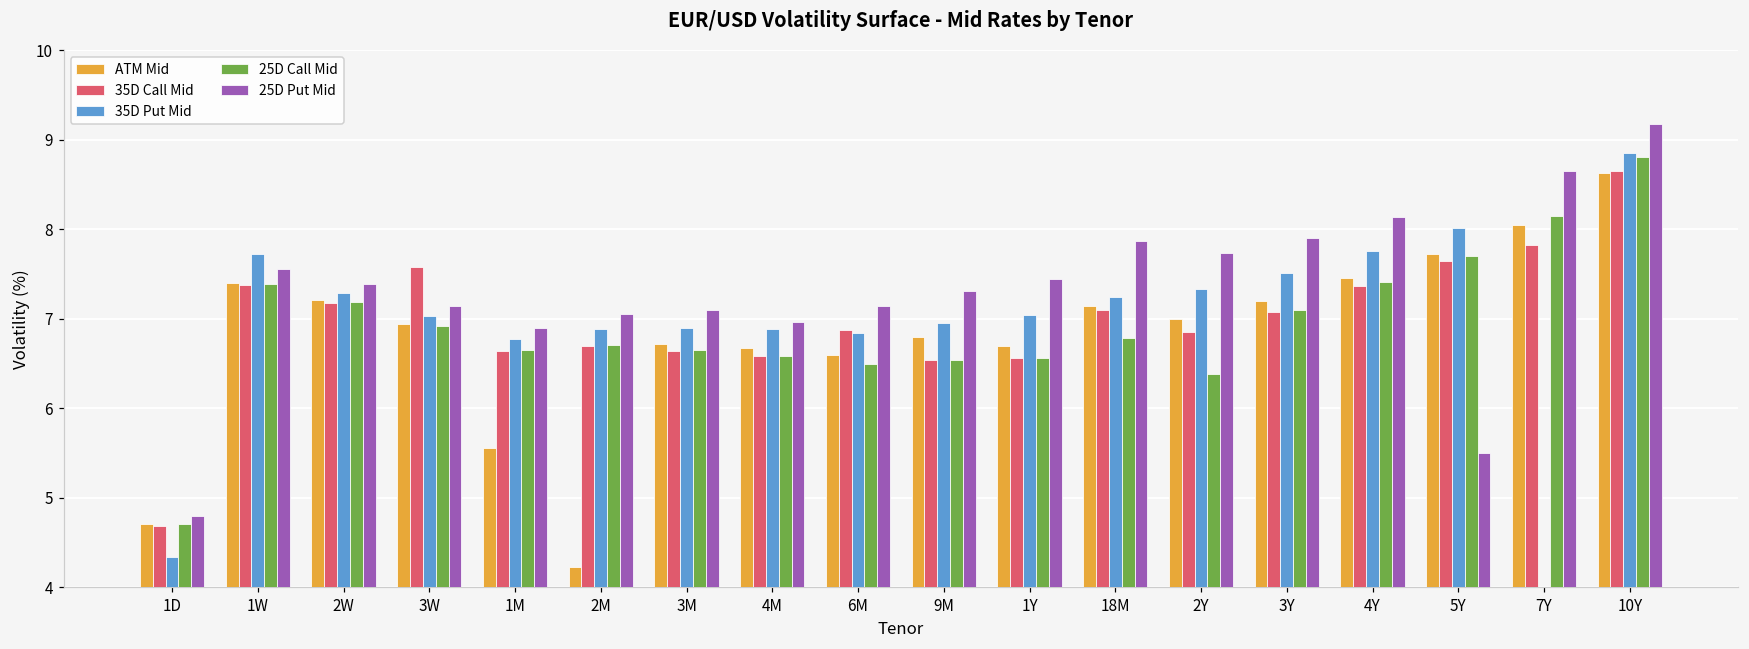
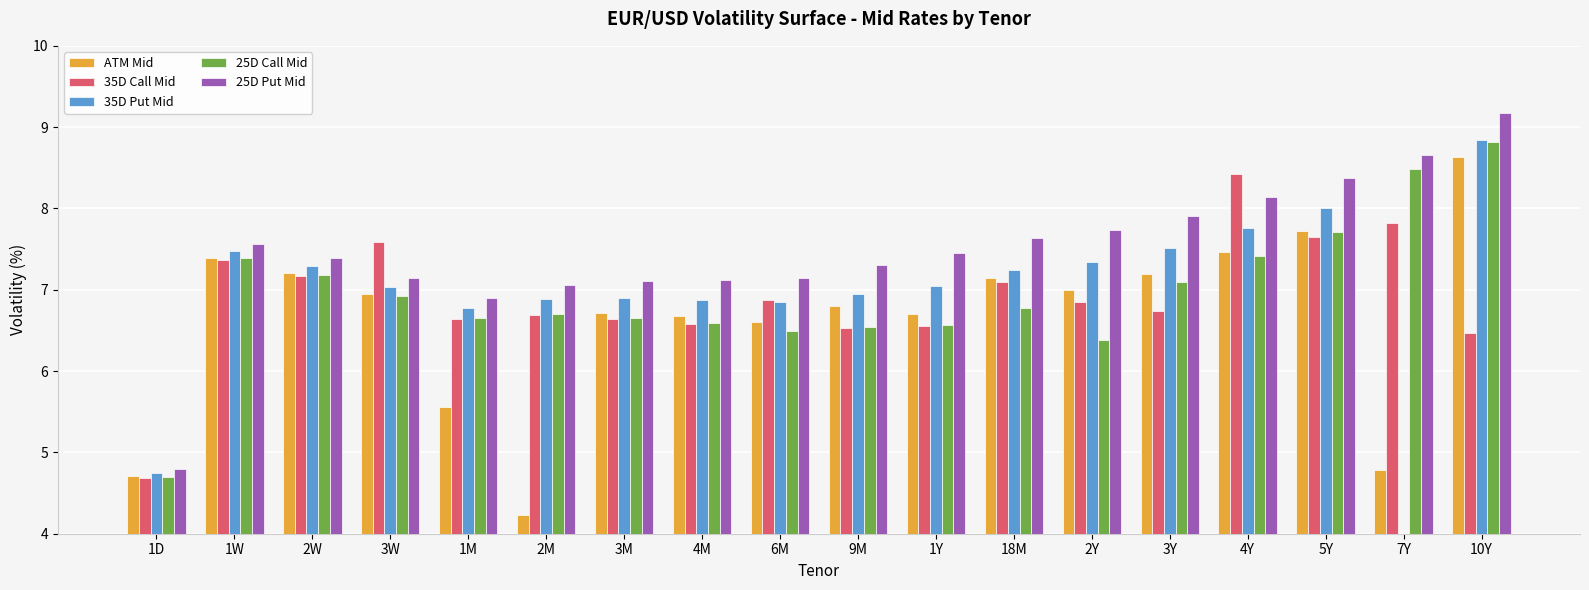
35D Put Mid, 1D: 4.3 -> 4.7
35D Put Mid, 1W: 7.7 -> 7.5
25D Put Mid, 4M: 7.0 -> 7.1
25D Put Mid, 18M: 7.9 -> 7.6
35D Call Mid, 3Y: 7.1 -> 6.7
35D Call Mid, 4Y: 7.4 -> 8.4
25D Put Mid, 5Y: 5.5 -> 8.4
ATM Mid, 7Y: 8.1 -> 4.8
25D Call Mid, 7Y: 8.1 -> 8.5
35D Call Mid, 10Y: 8.6 -> 6.5
